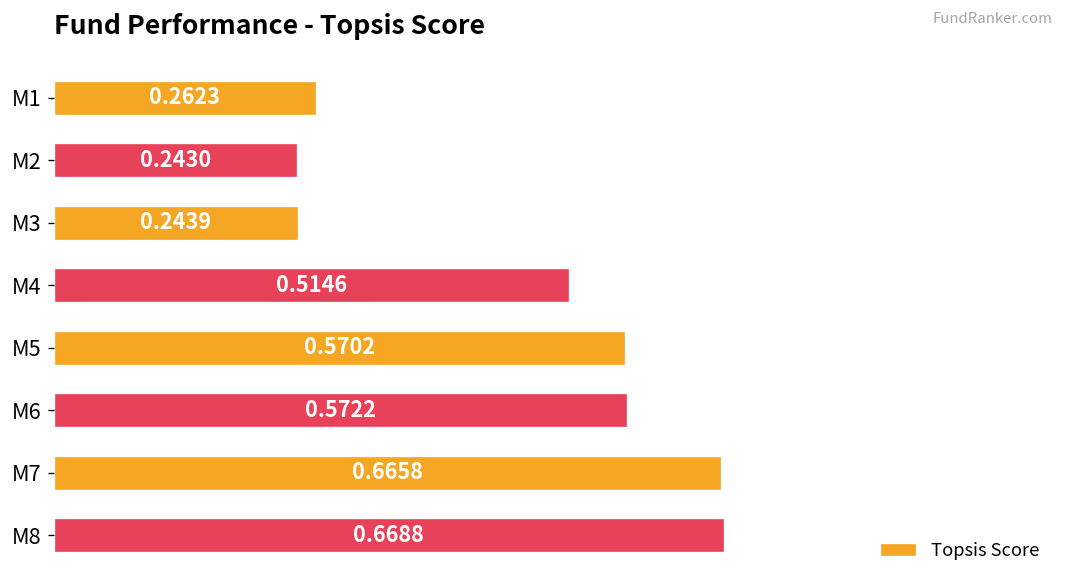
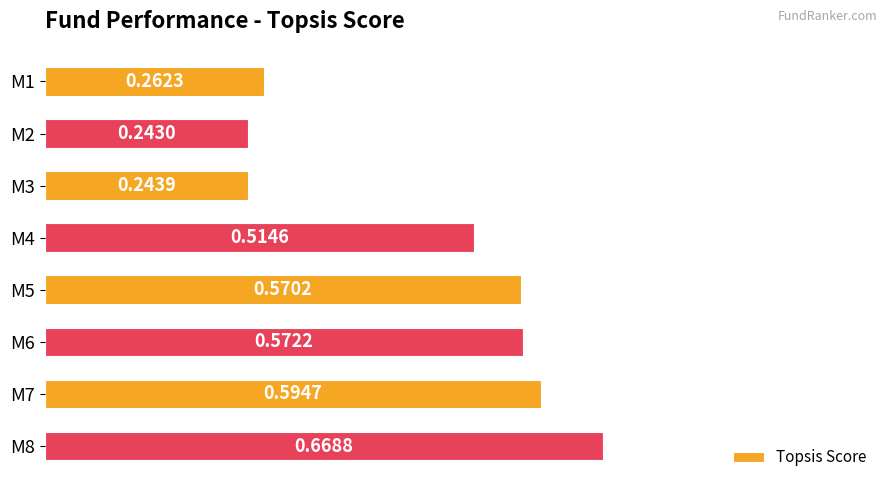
M7: 0.6658 -> 0.5947
